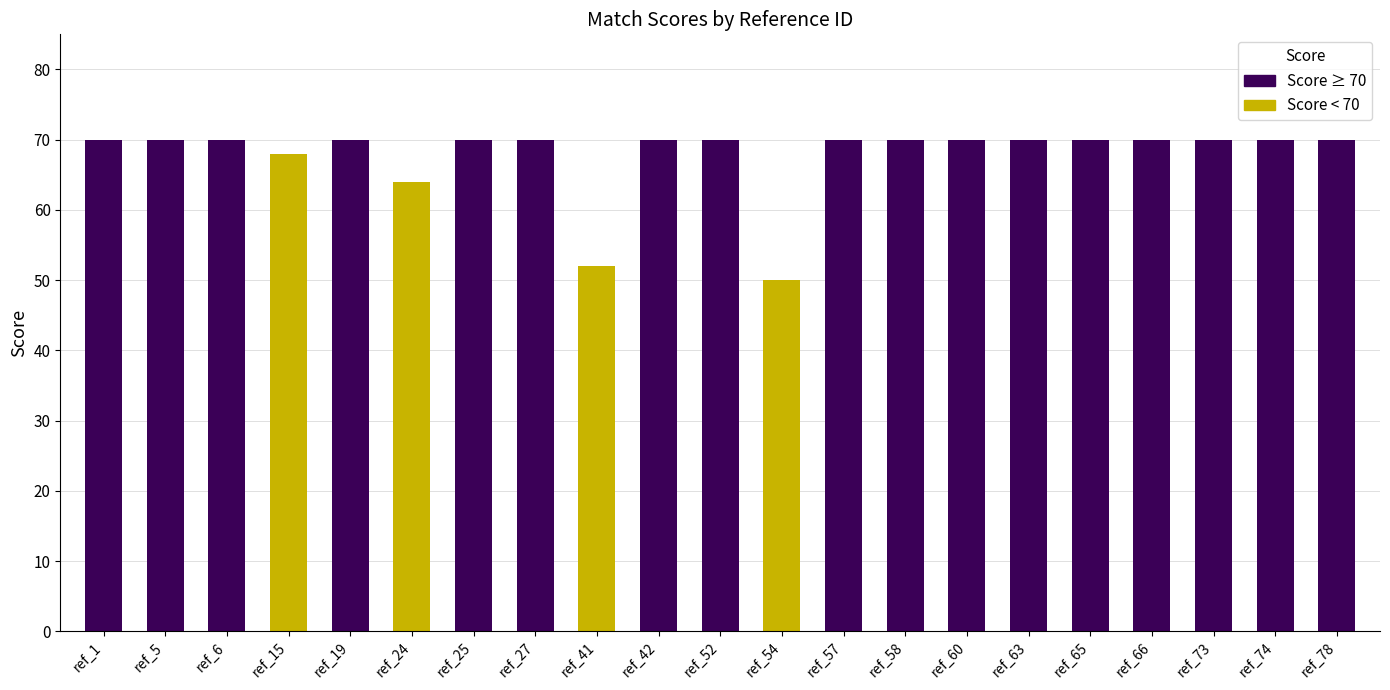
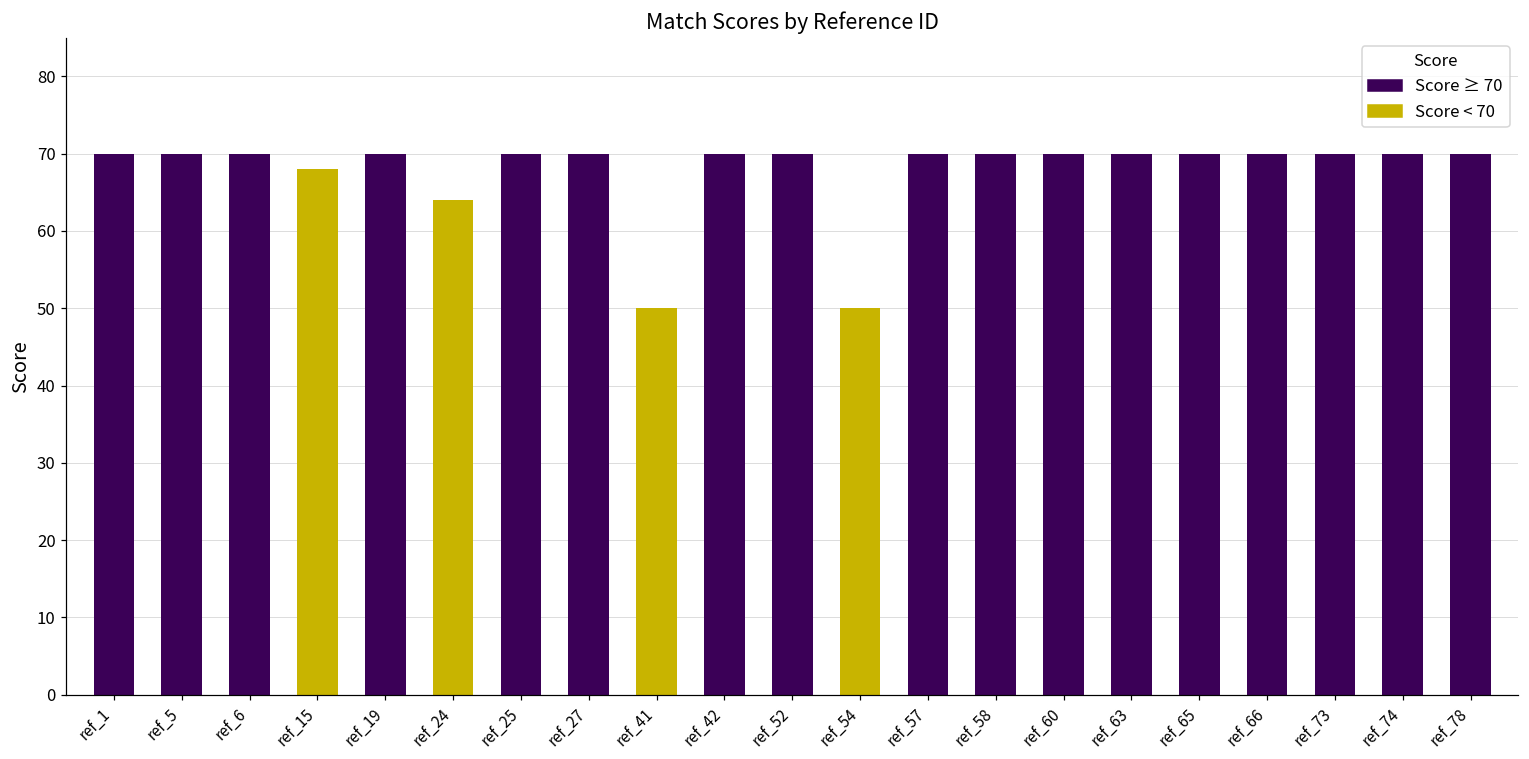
Score < 70, ref_41: 52 -> 50
